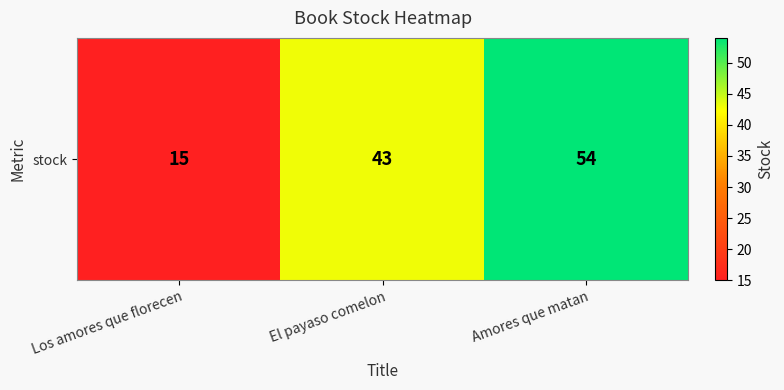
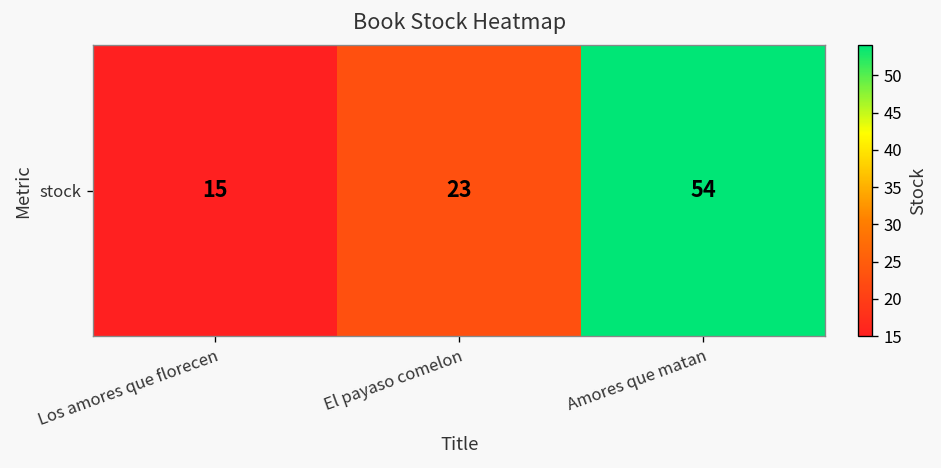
stock, El payaso comelon: 43 -> 23
